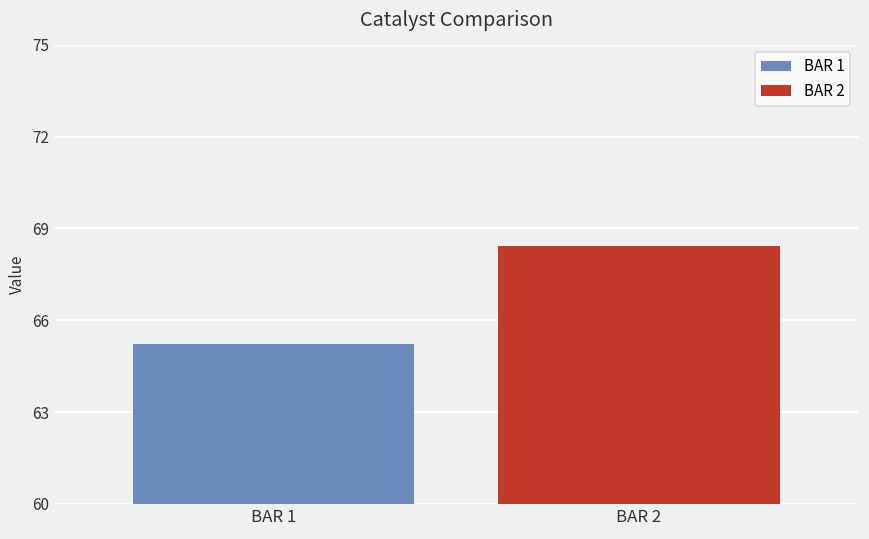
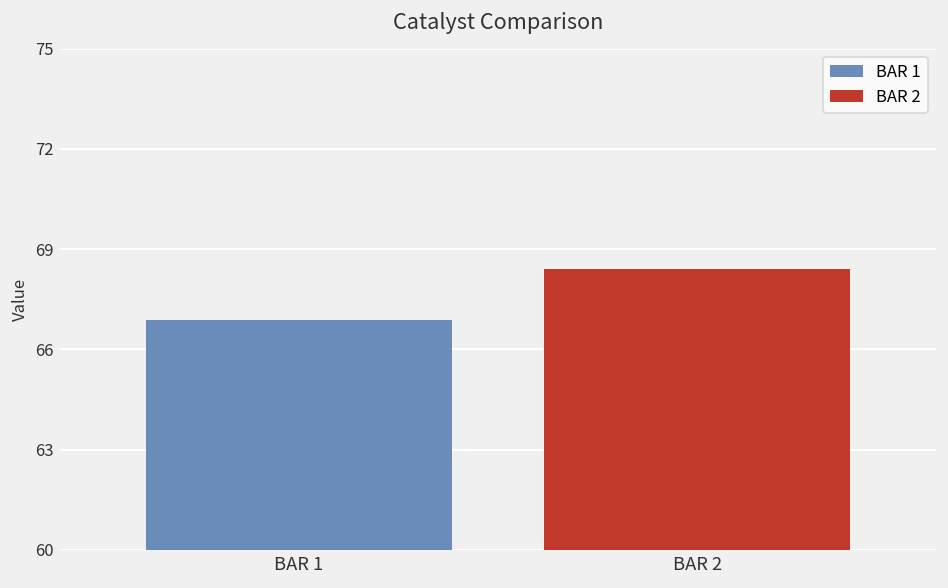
BAR 1: 65.2 -> 66.9
